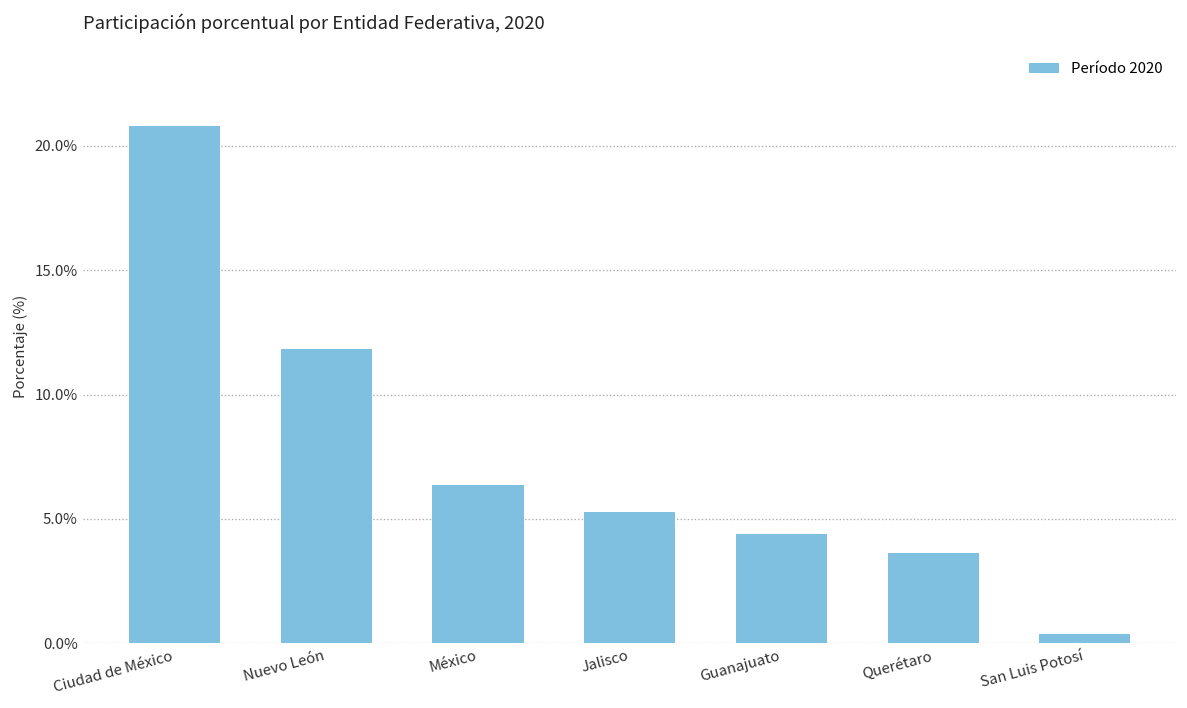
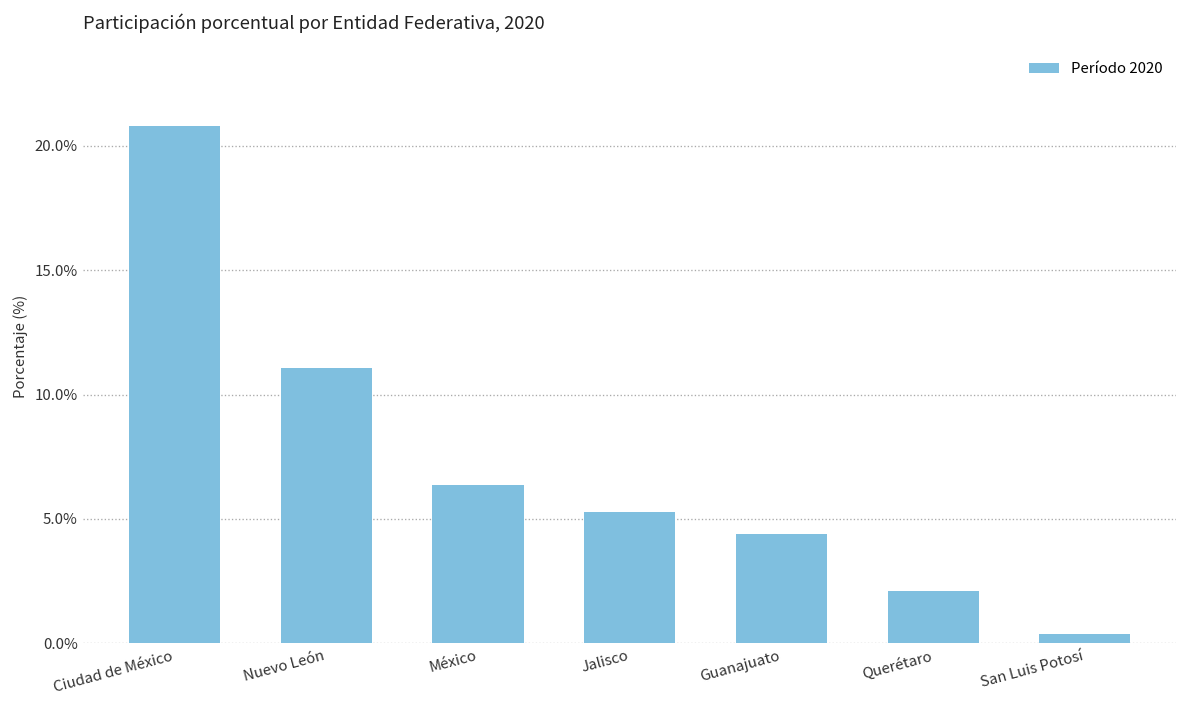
Nuevo León: 11.8% -> 11.1%
Querétaro: 3.6% -> 2.1%
